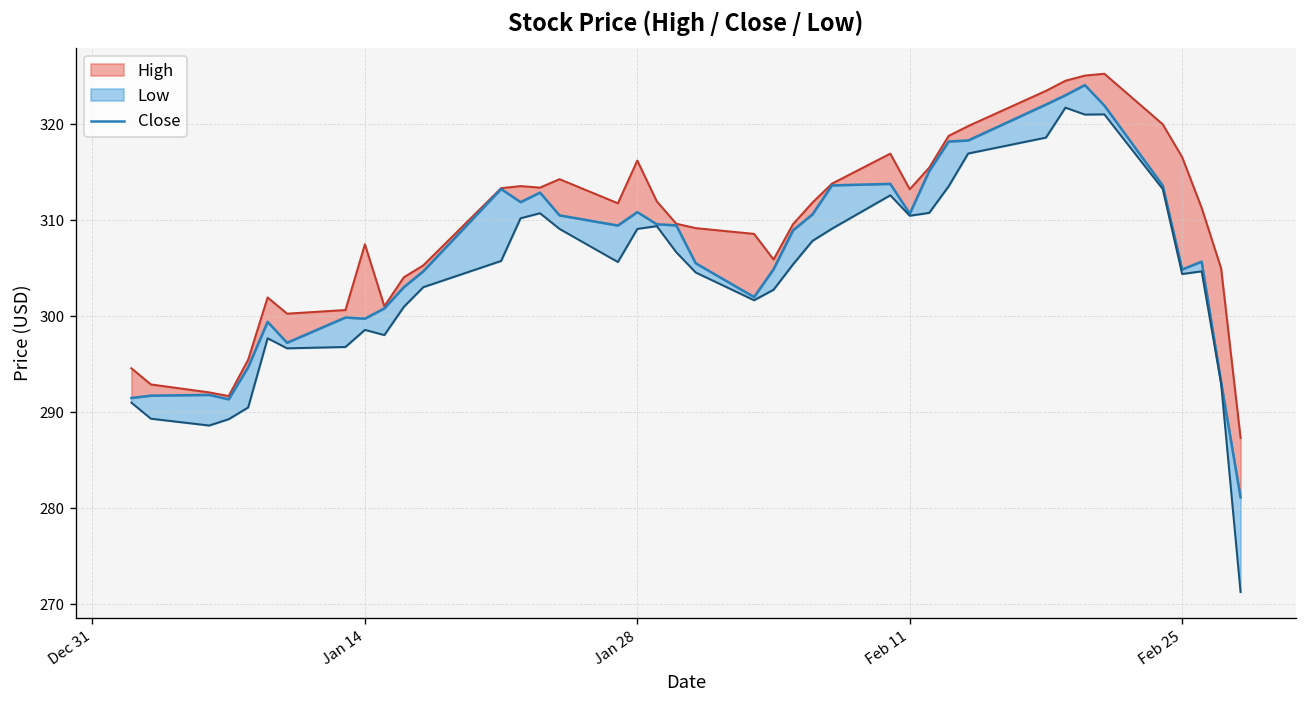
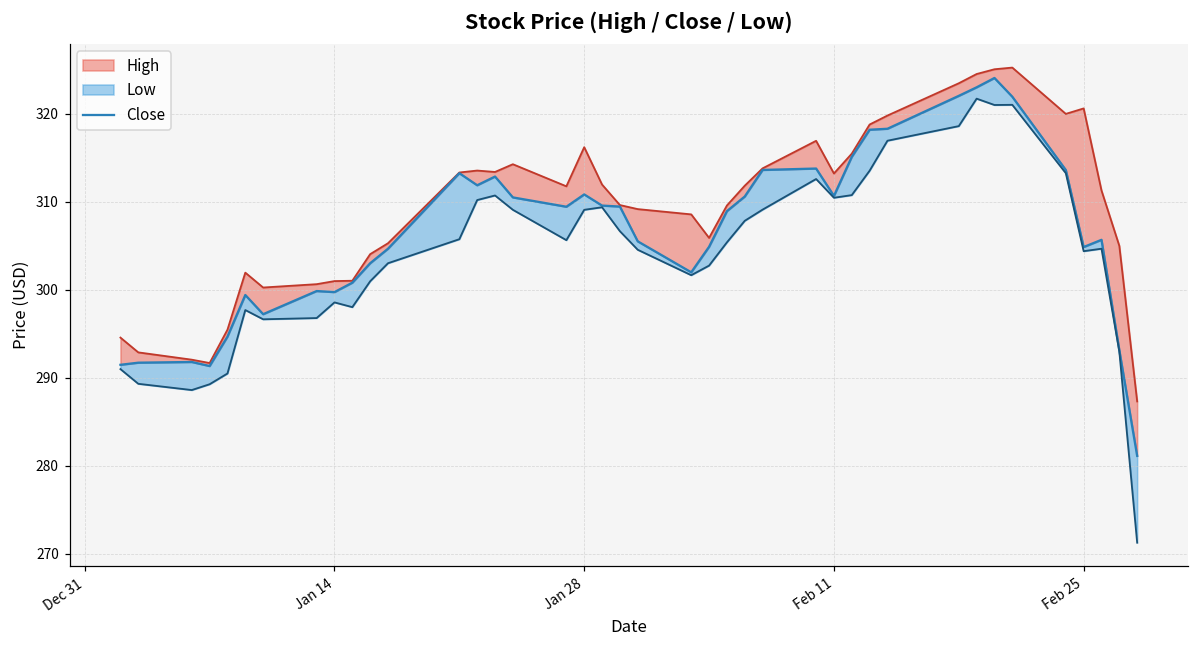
High, Jan 14: 308 -> 301
High, Feb 25: 317 -> 321
